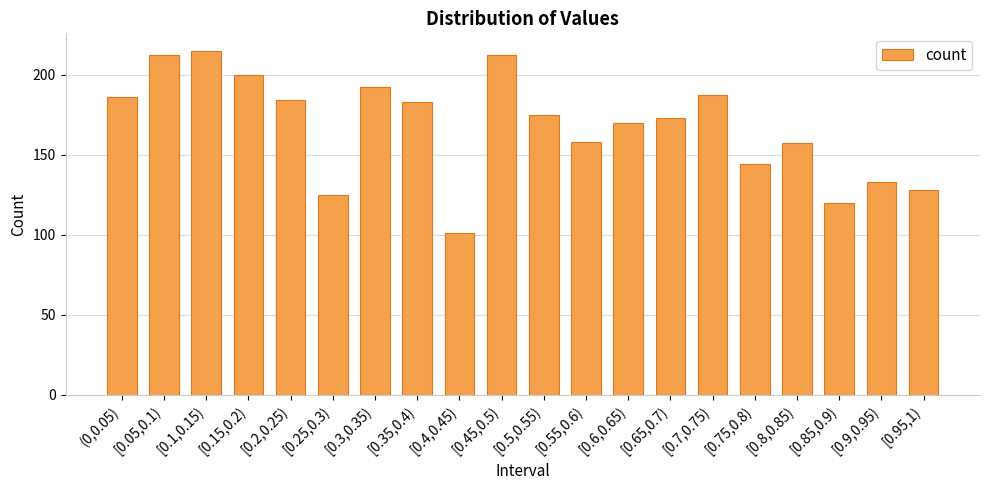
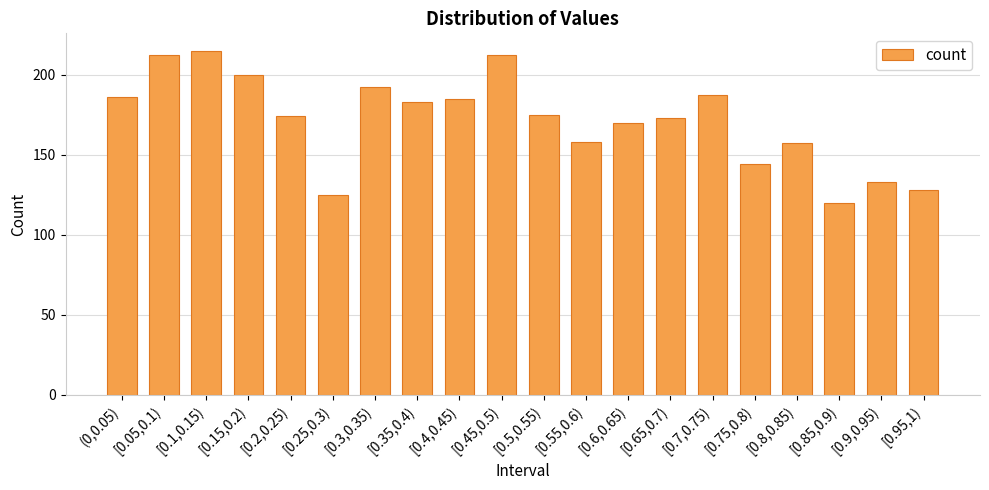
[0.2,0.25): 184 -> 174
[0.4,0.45): 101 -> 185
